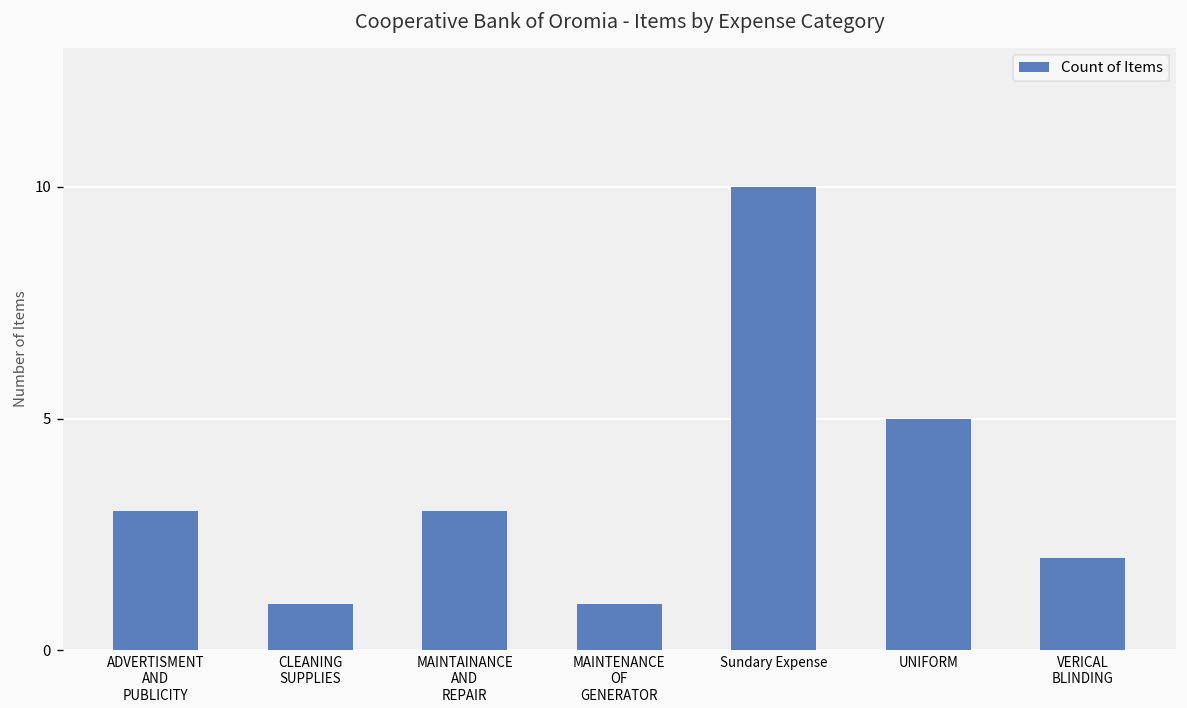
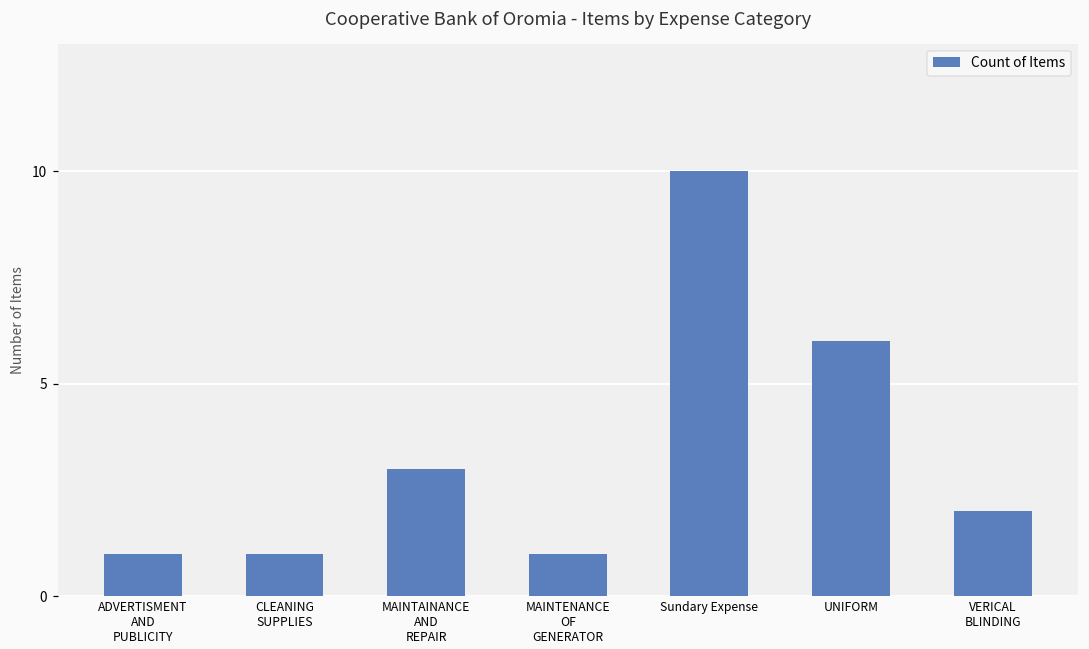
ADVERTISMENT AND PUBLICITY: 3 -> 1
UNIFORM: 5 -> 6
